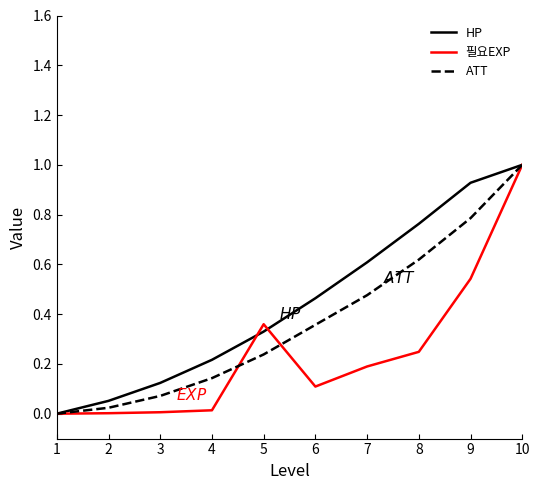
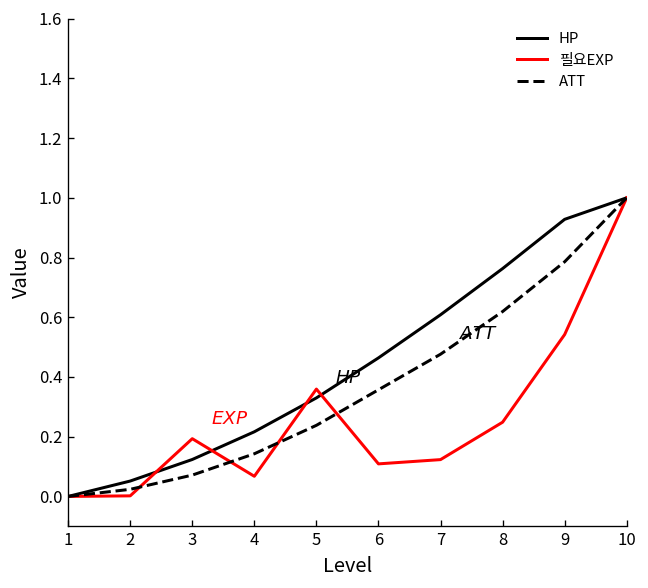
필요EXP, 3: 0.01 -> 0.19
필요EXP, 4: 0.01 -> 0.07
필요EXP, 7: 0.19 -> 0.12
